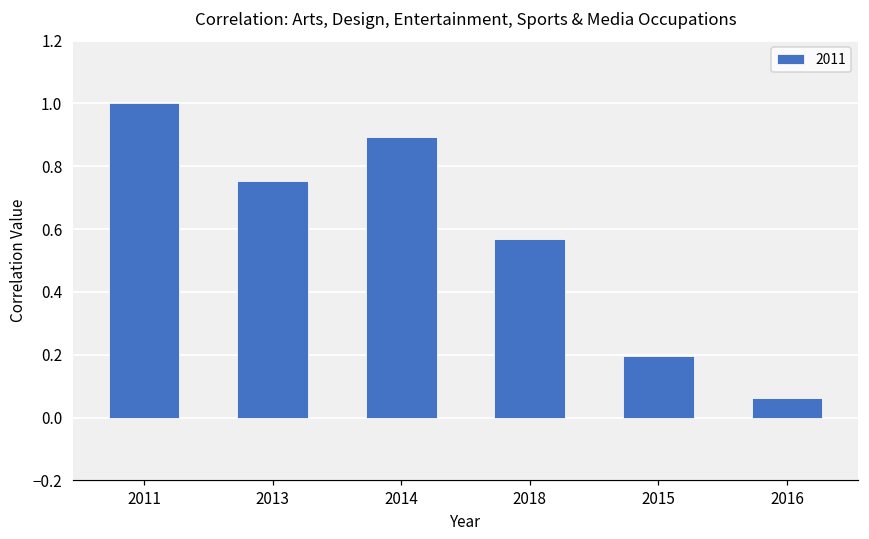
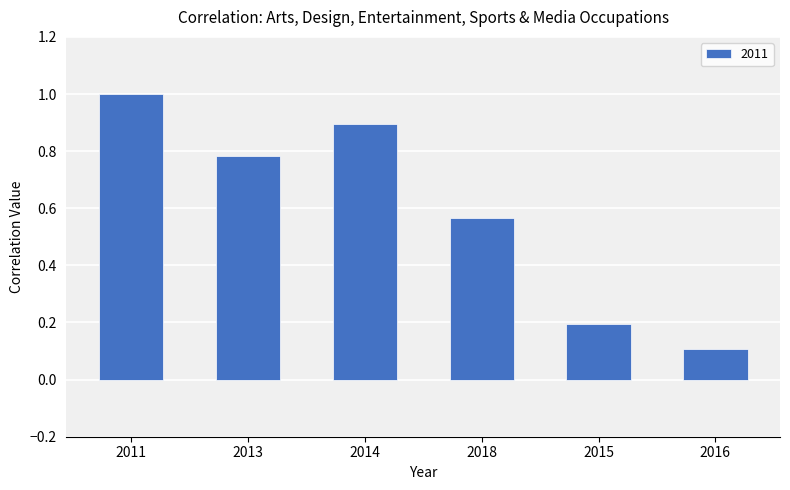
2013: 0.75 -> 0.78
2016: 0.06 -> 0.11
